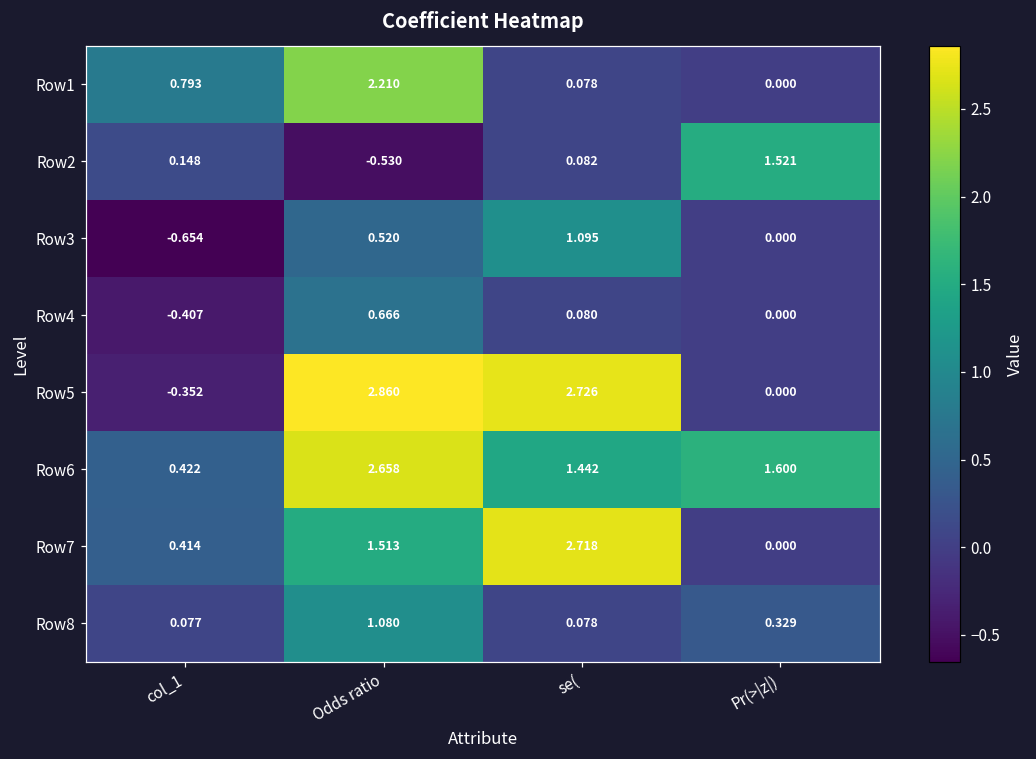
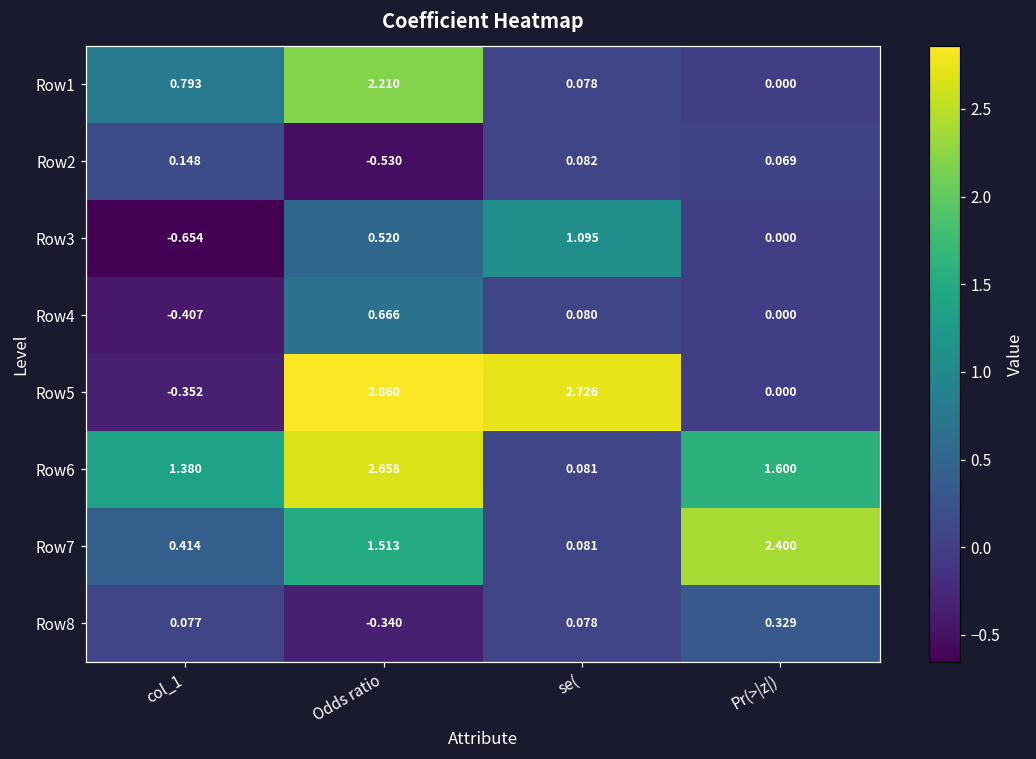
Row2, Pr(>|z|): 1.521 -> 0.069
Row6, col_1: 0.422 -> 1.380
Row6, se(: 1.442 -> 0.081
Row7, se(: 2.718 -> 0.081
Row7, Pr(>|z|): 0.000 -> 2.400
Row8, Odds ratio: 1.080 -> -0.340
